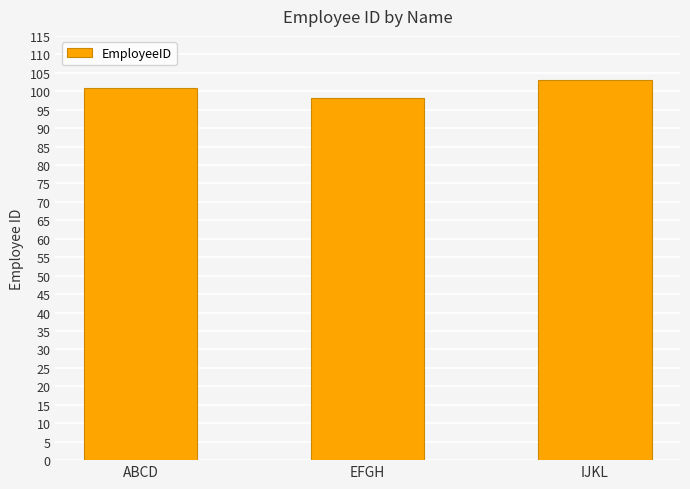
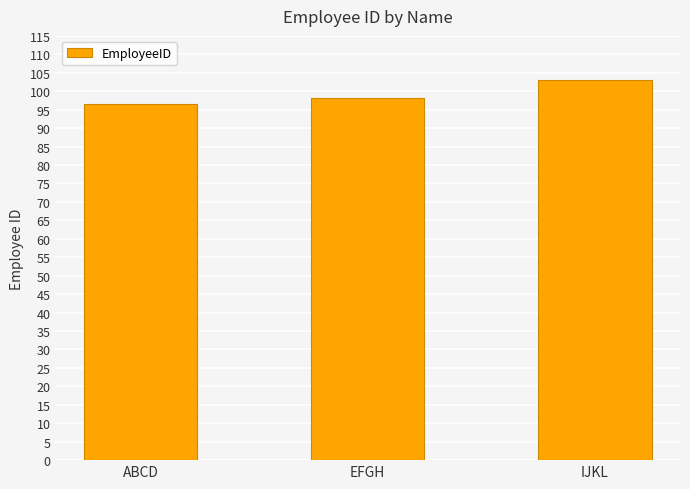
ABCD: 101 -> 97
